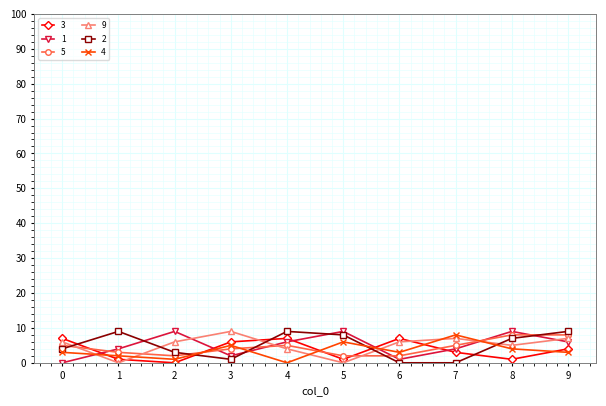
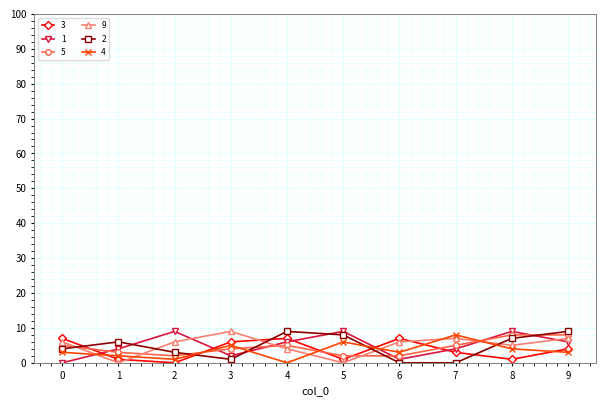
2, 1: 9 -> 6
